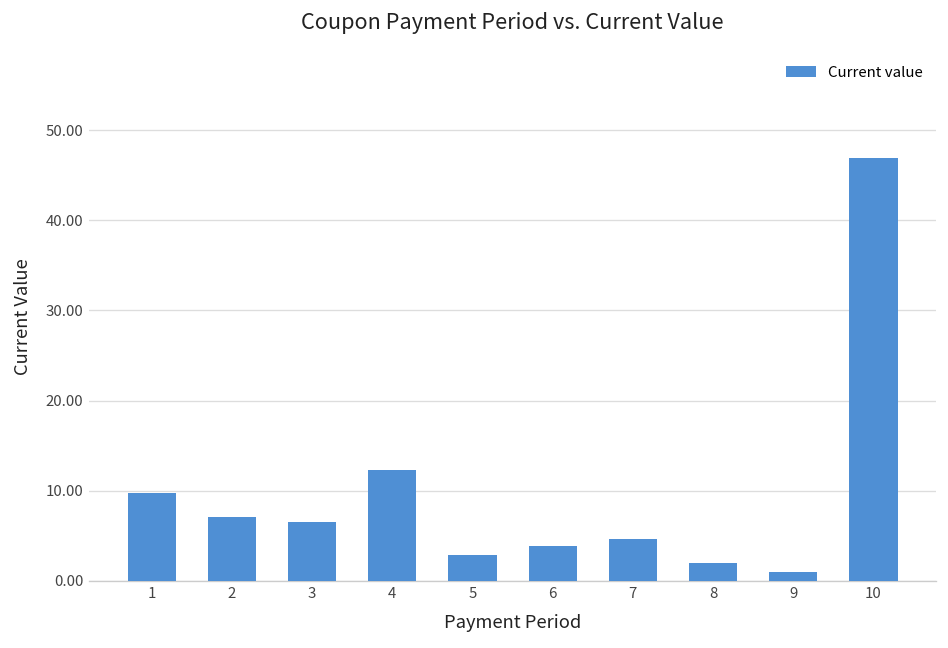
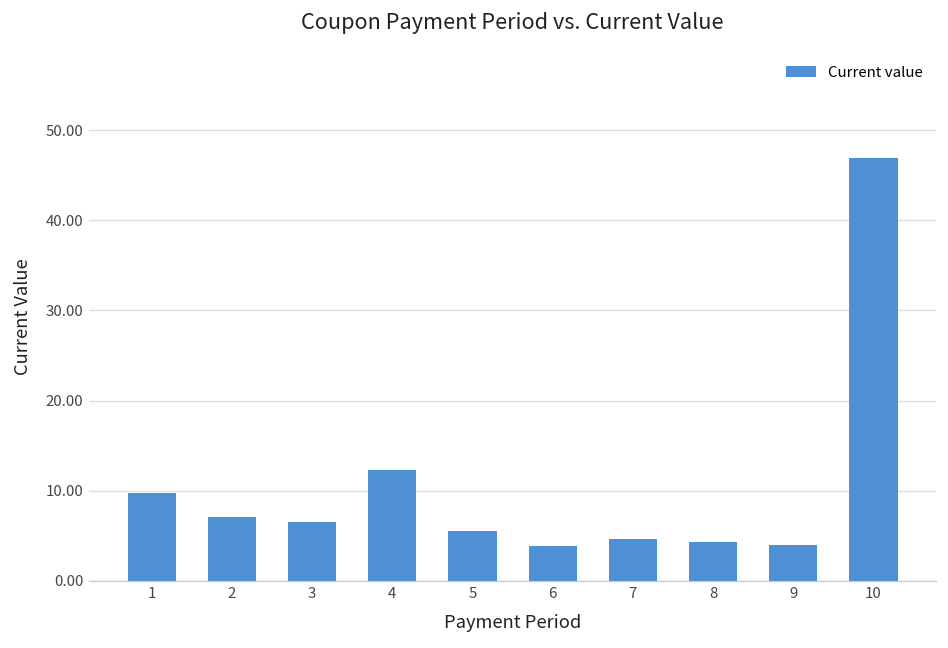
5: 3 -> 6
8: 2 -> 4
9: 1 -> 4
